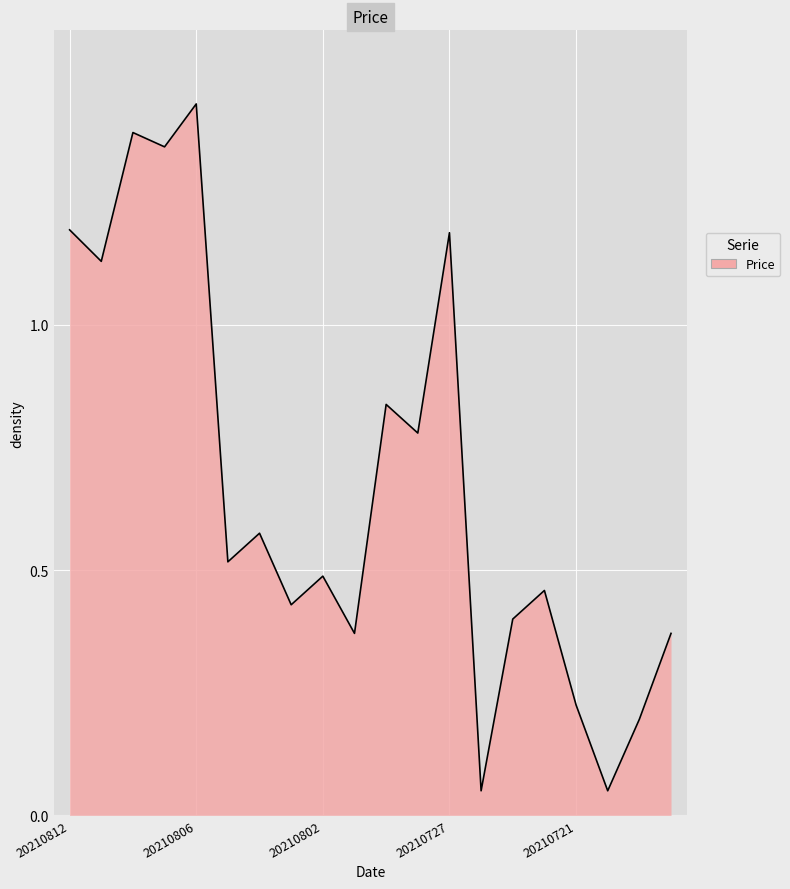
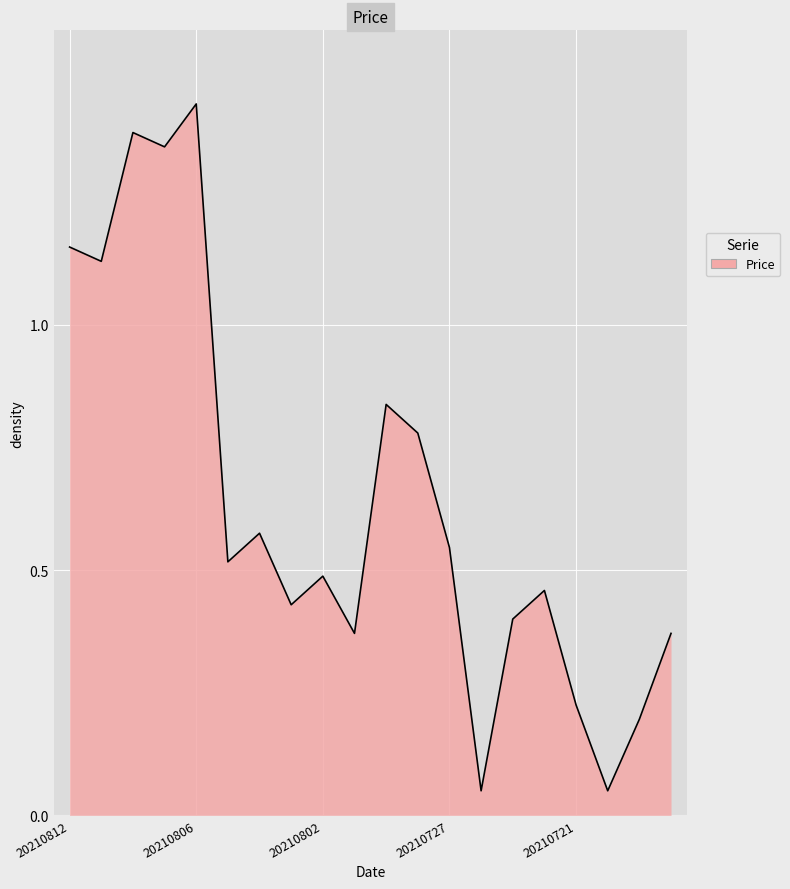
20210812: 1.19 -> 1.16
20210727: 1.19 -> 0.55
